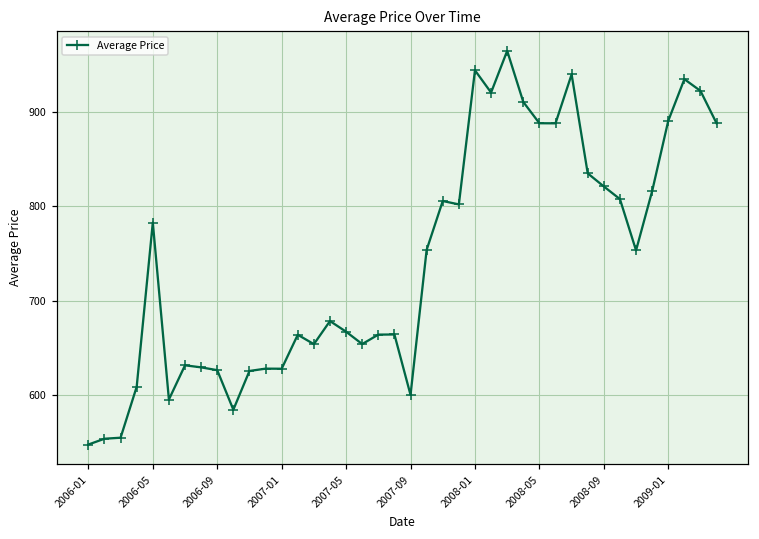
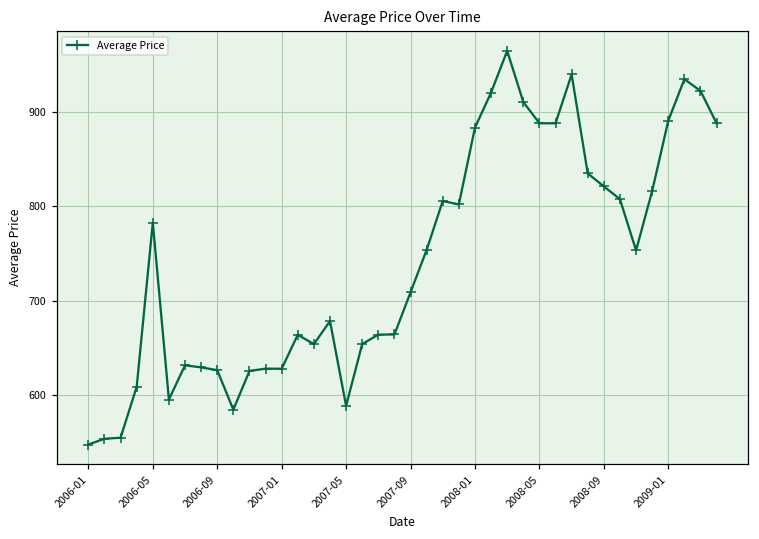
2007-05: 670 -> 590
2007-09: 600 -> 710
2008-01: 940 -> 880
